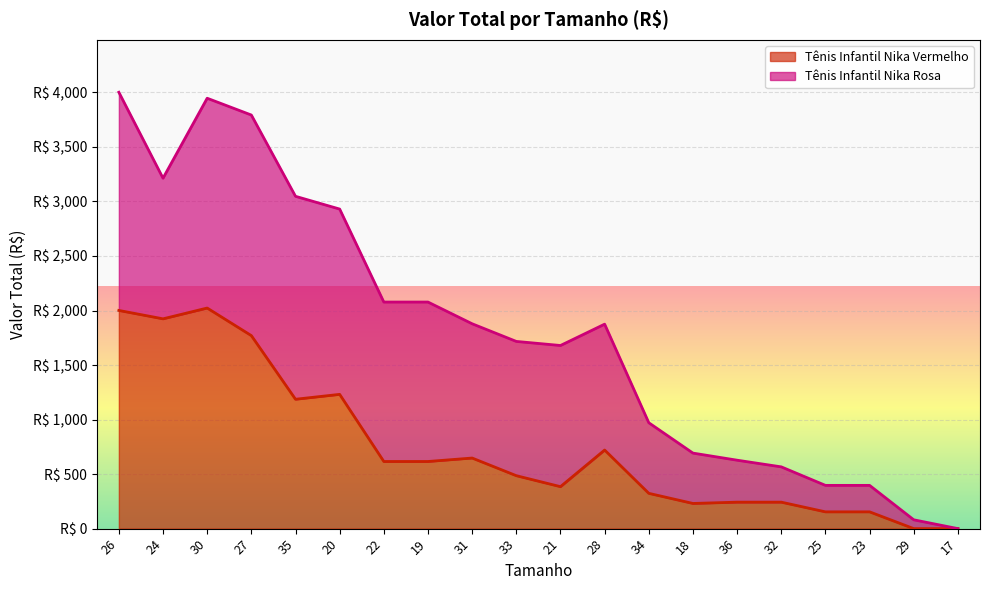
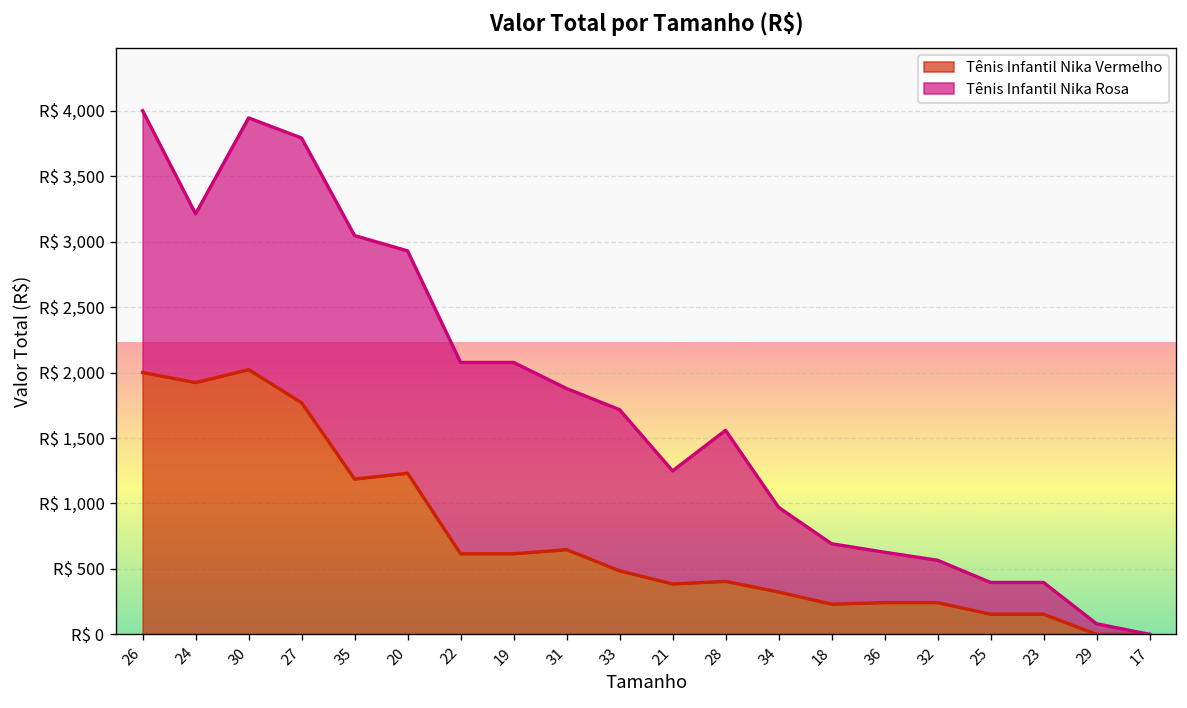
Tênis Infantil Nika Rosa, 21: R$ 1,290 -> R$ 860
Tênis Infantil Nika Vermelho, 28: R$ 720 -> R$ 400
